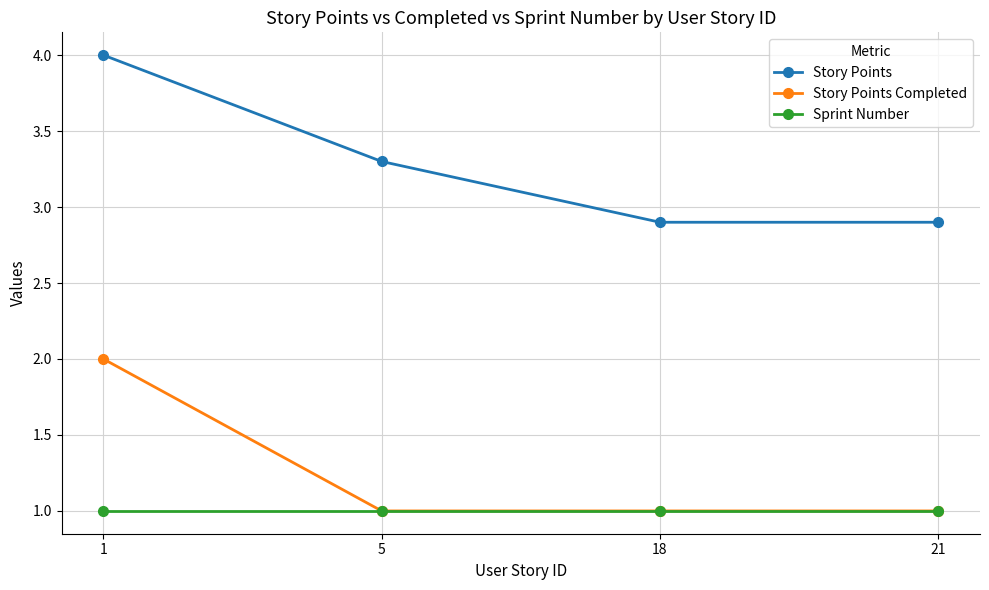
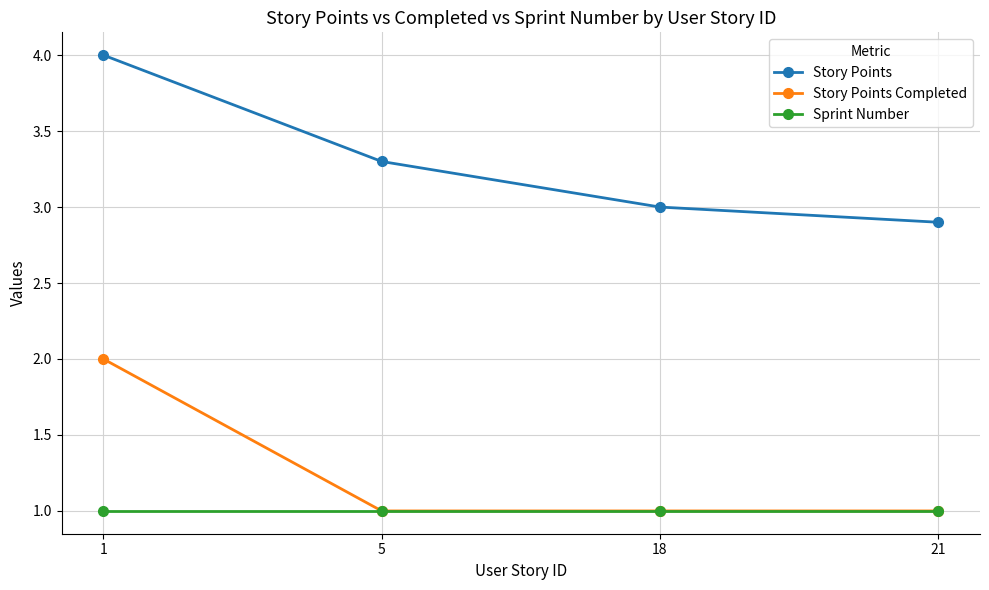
Story Points, 18: 2.9 -> 3.0
